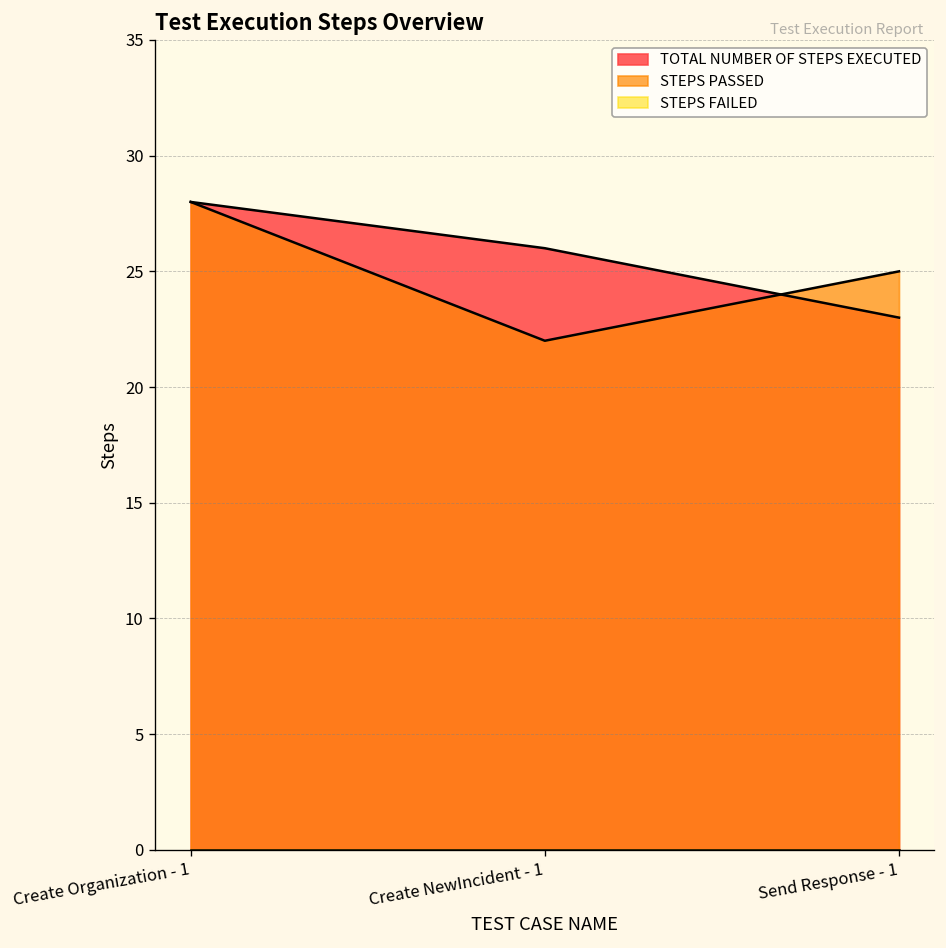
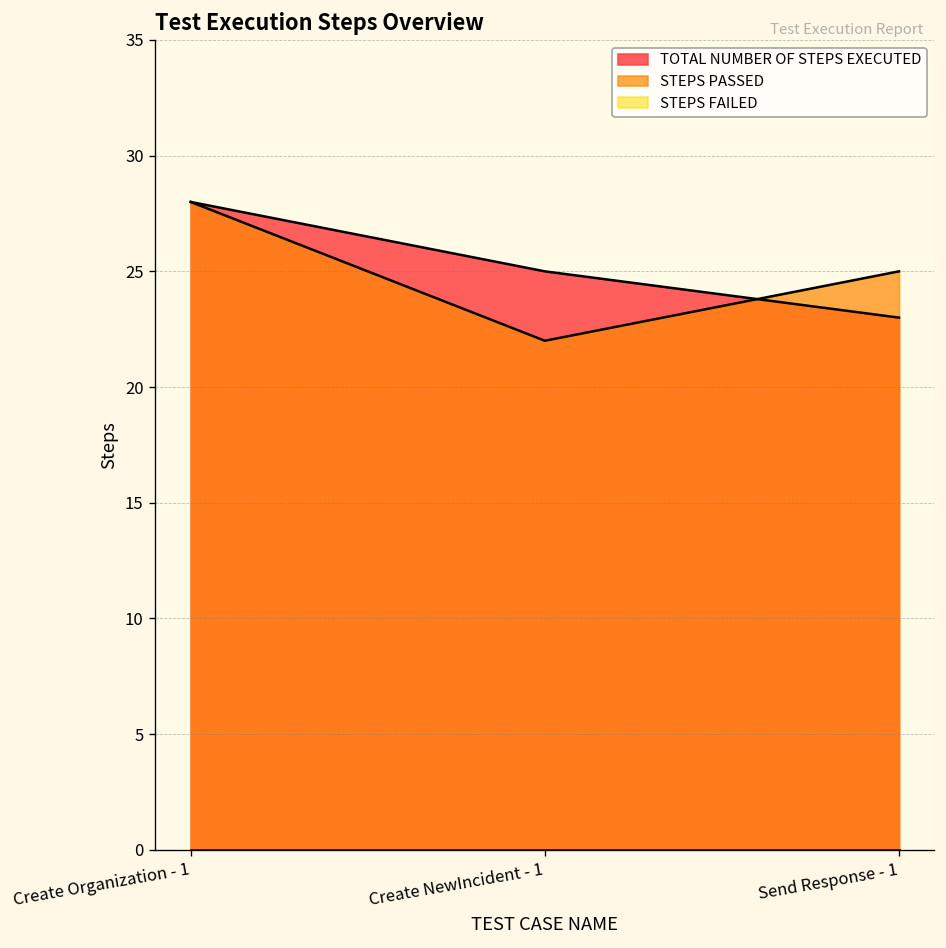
TOTAL NUMBER OF STEPS EXECUTED, Create NewIncident - 1: 26 -> 25
